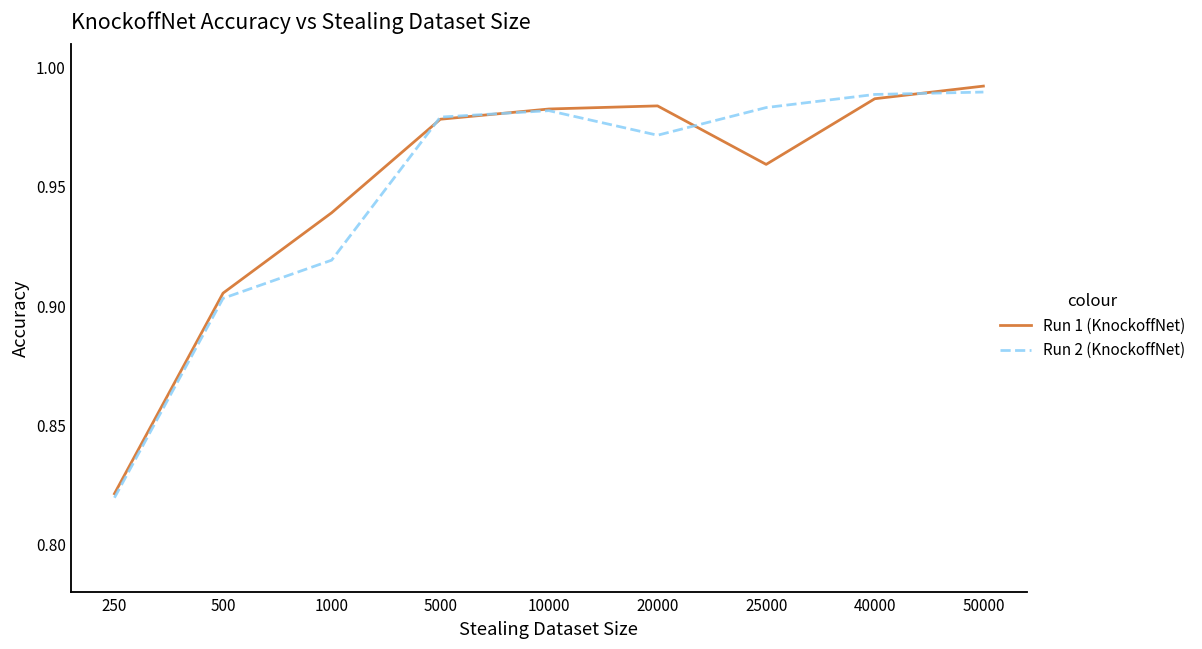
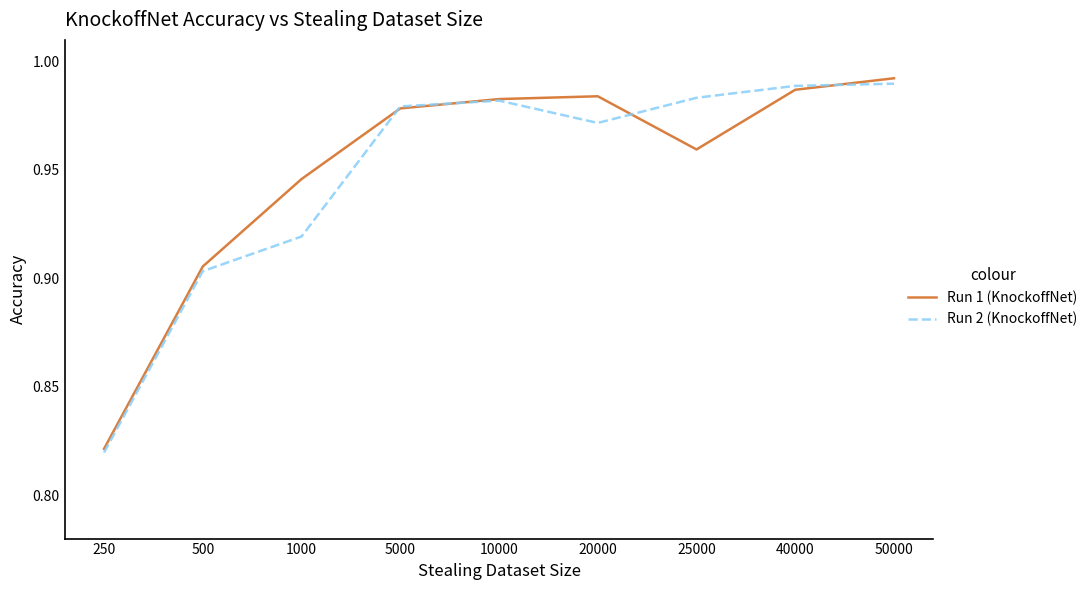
Run 1 (KnockoffNet), 1000: 0.939 -> 0.946
